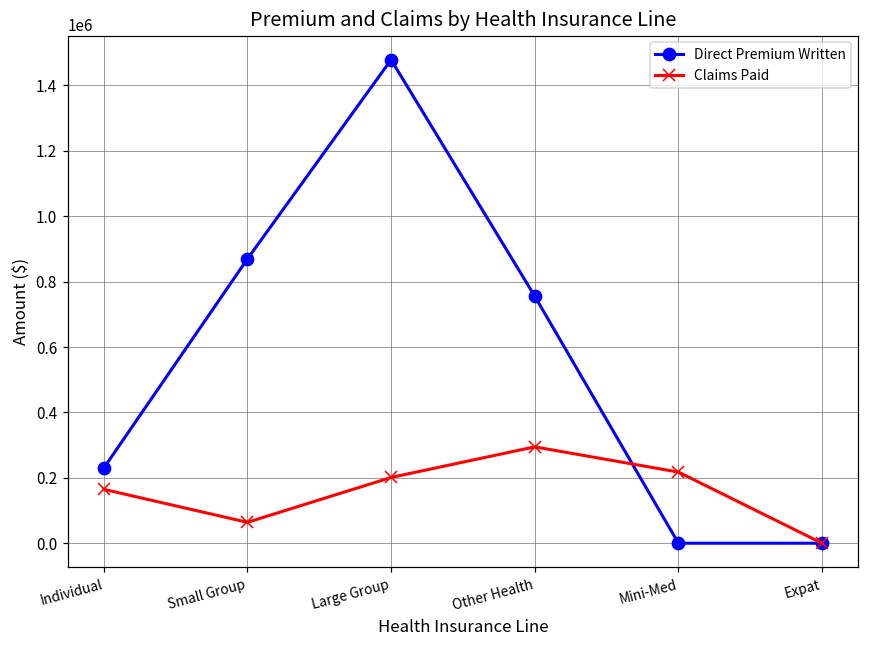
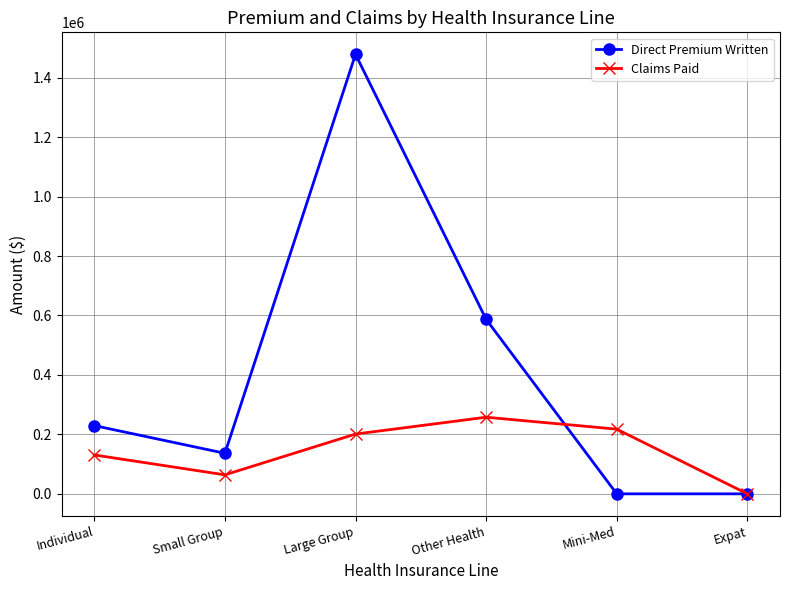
Claims Paid, Individual: 160000 -> 130000
Direct Premium Written, Small Group: 870000 -> 140000
Direct Premium Written, Other Health: 760000 -> 590000
Claims Paid, Other Health: 290000 -> 260000
